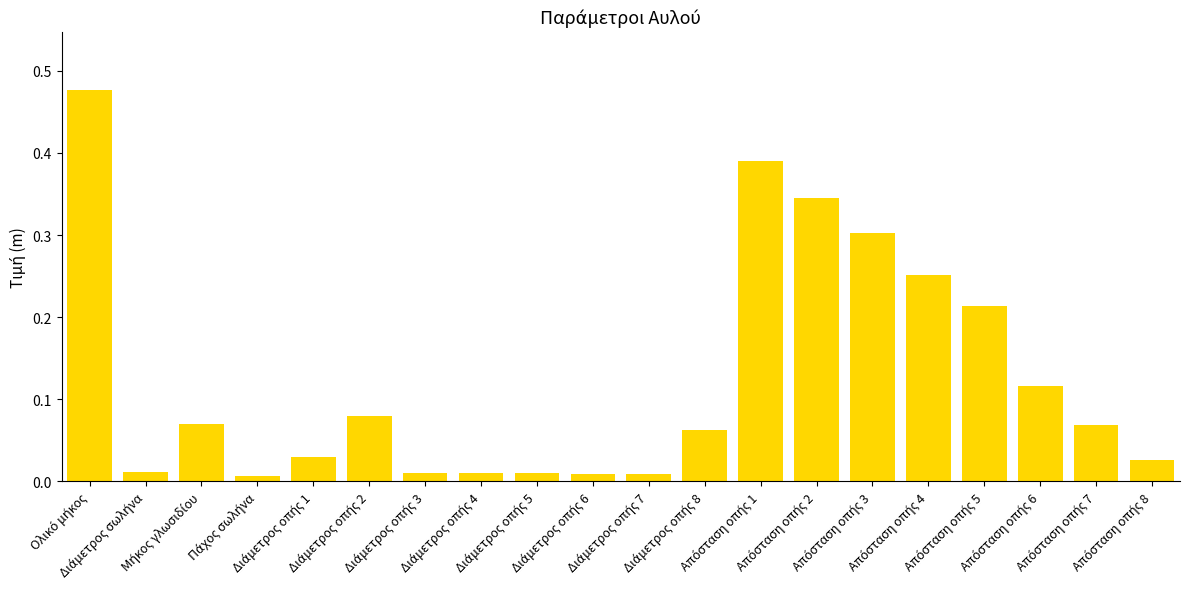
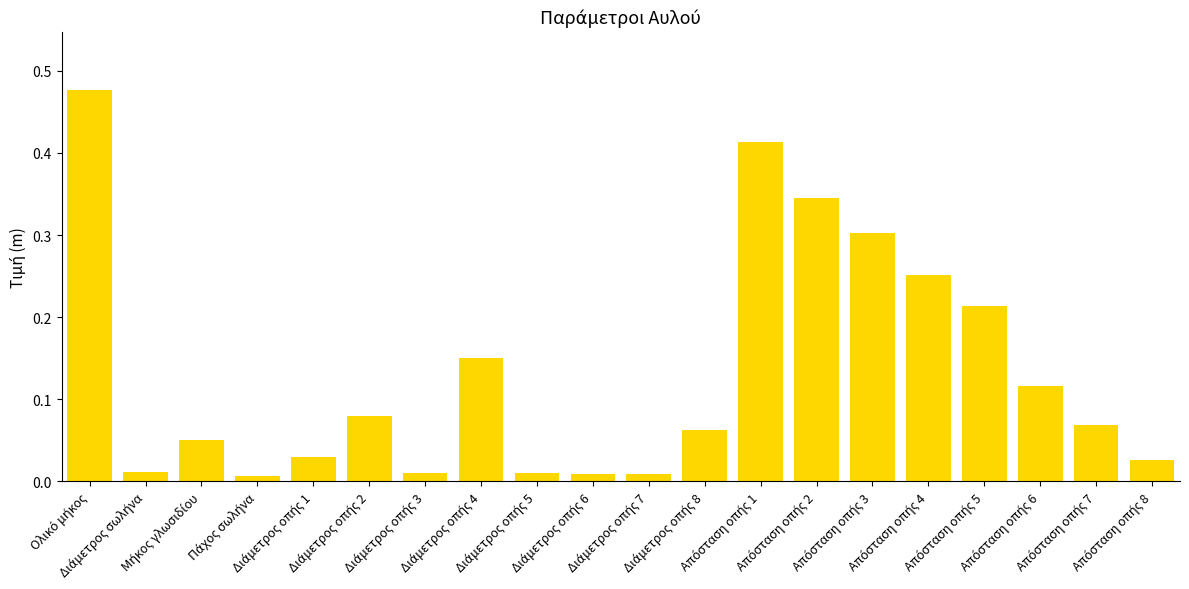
Μήκος γλωσιδίου: 0.07 -> 0.05
Διάμετρος οπής 4: 0.01 -> 0.15
Απόσταση οπής 1: 0.39 -> 0.41
